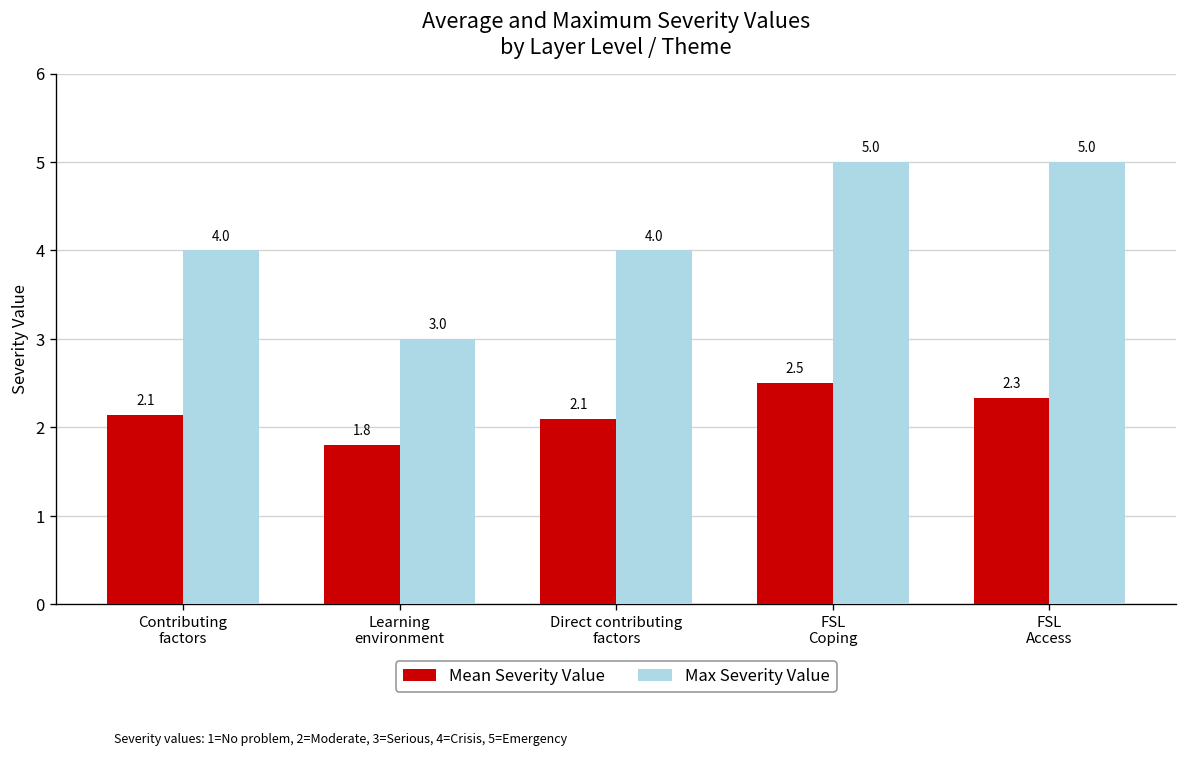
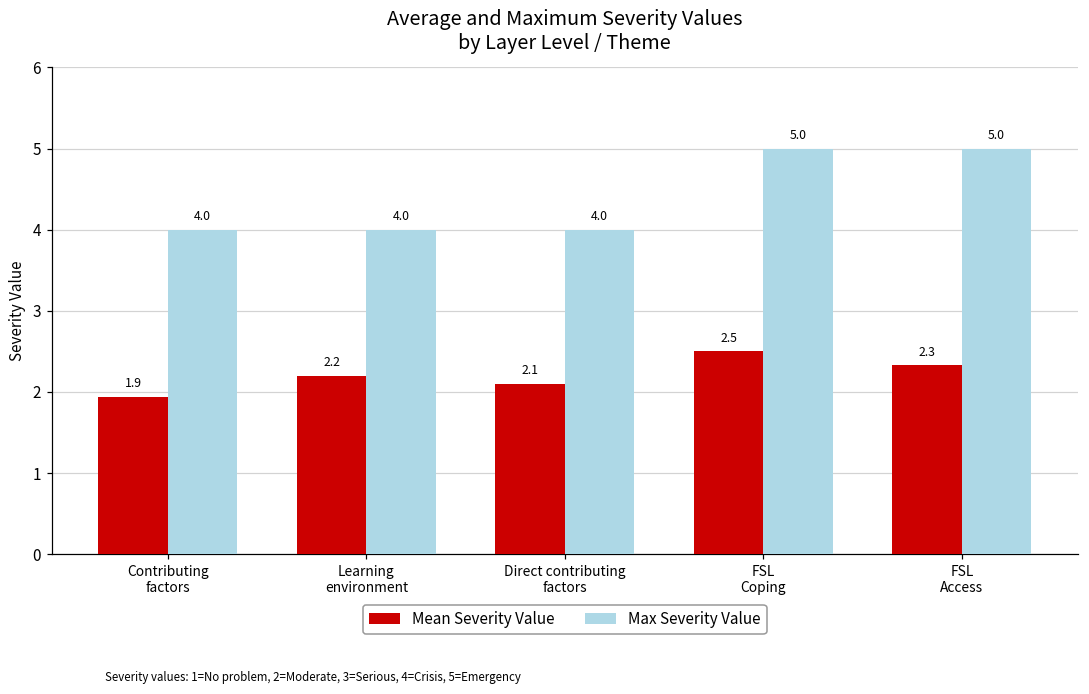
Mean Severity Value, Contributing factors: 2.1 -> 1.9
Mean Severity Value, Learning environment: 1.8 -> 2.2
Max Severity Value, Learning environment: 3.0 -> 4.0
